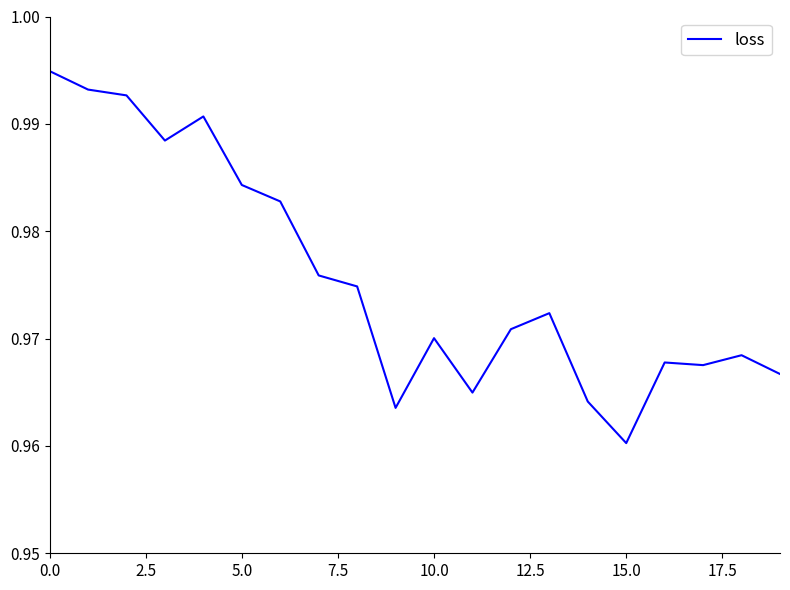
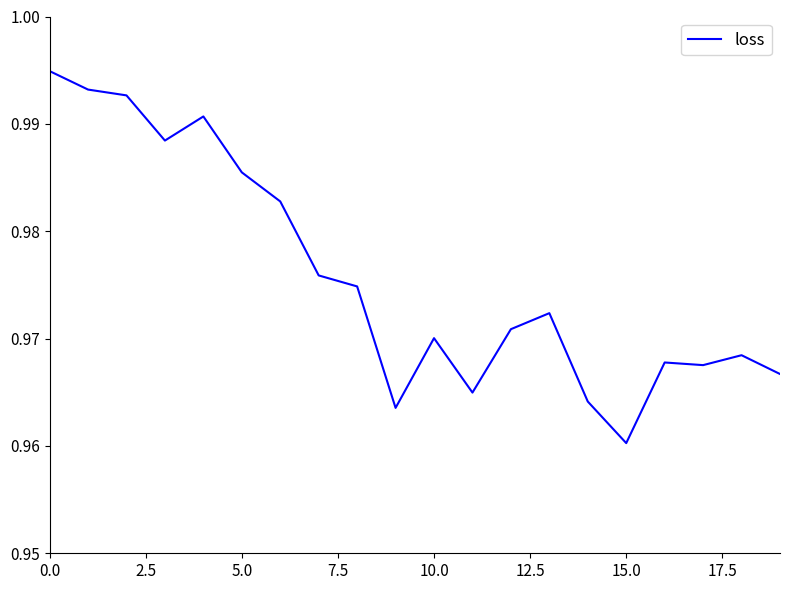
5.0: 0.9843 -> 0.9855
